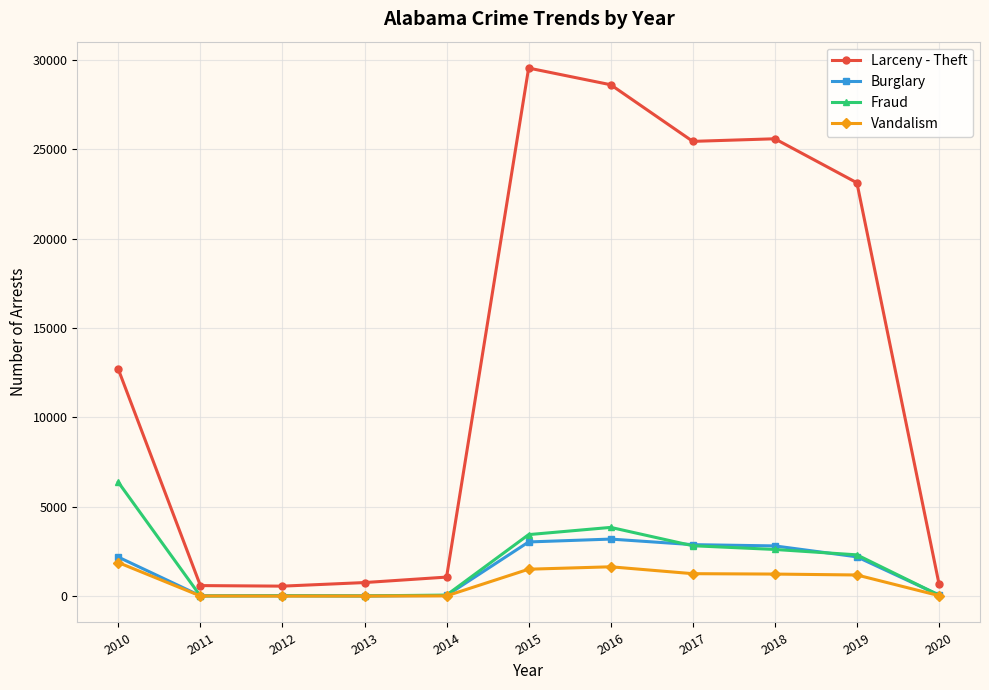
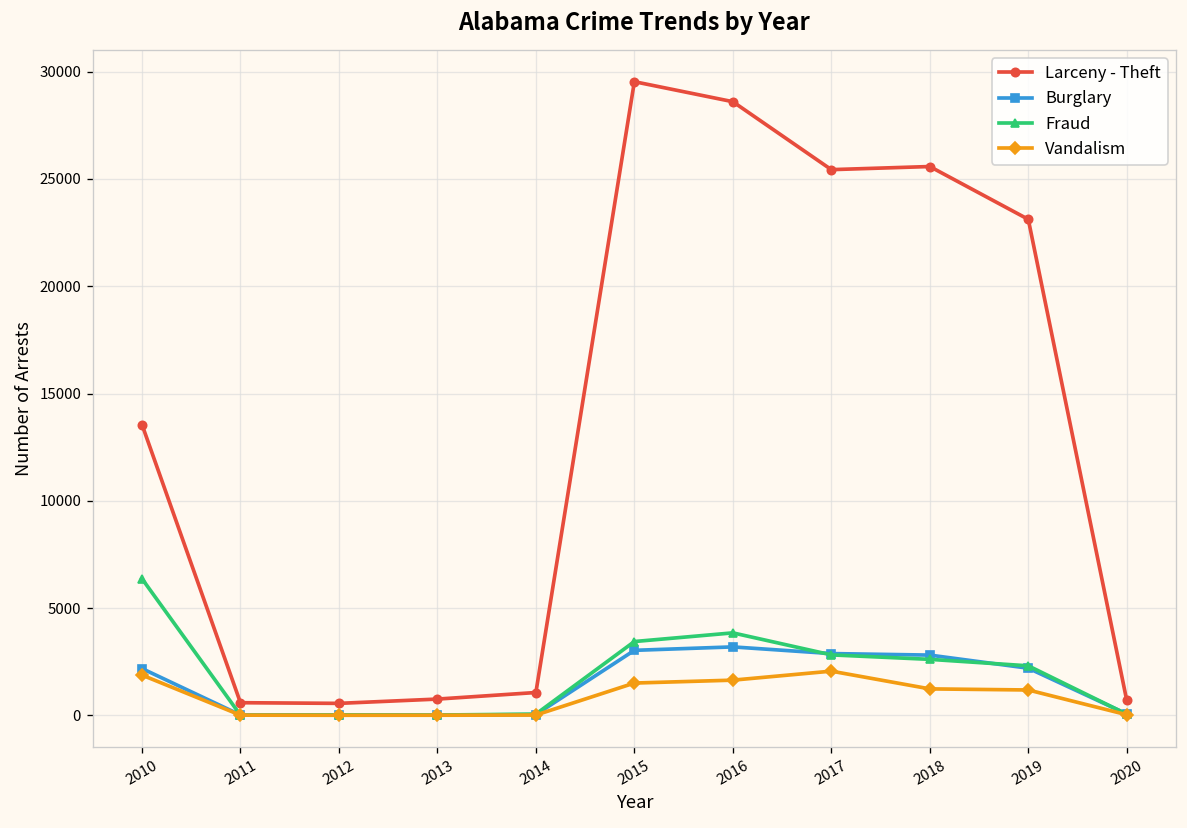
Larceny - Theft, 2010: 12700 -> 13600
Vandalism, 2017: 1300 -> 2100
